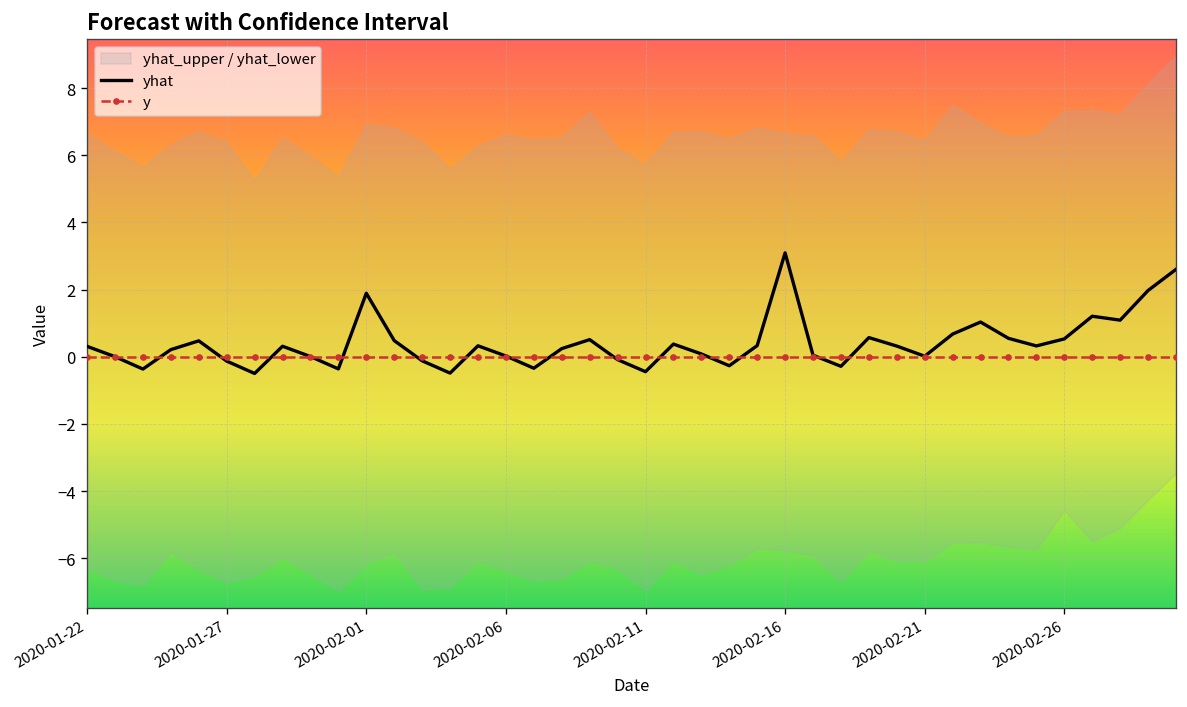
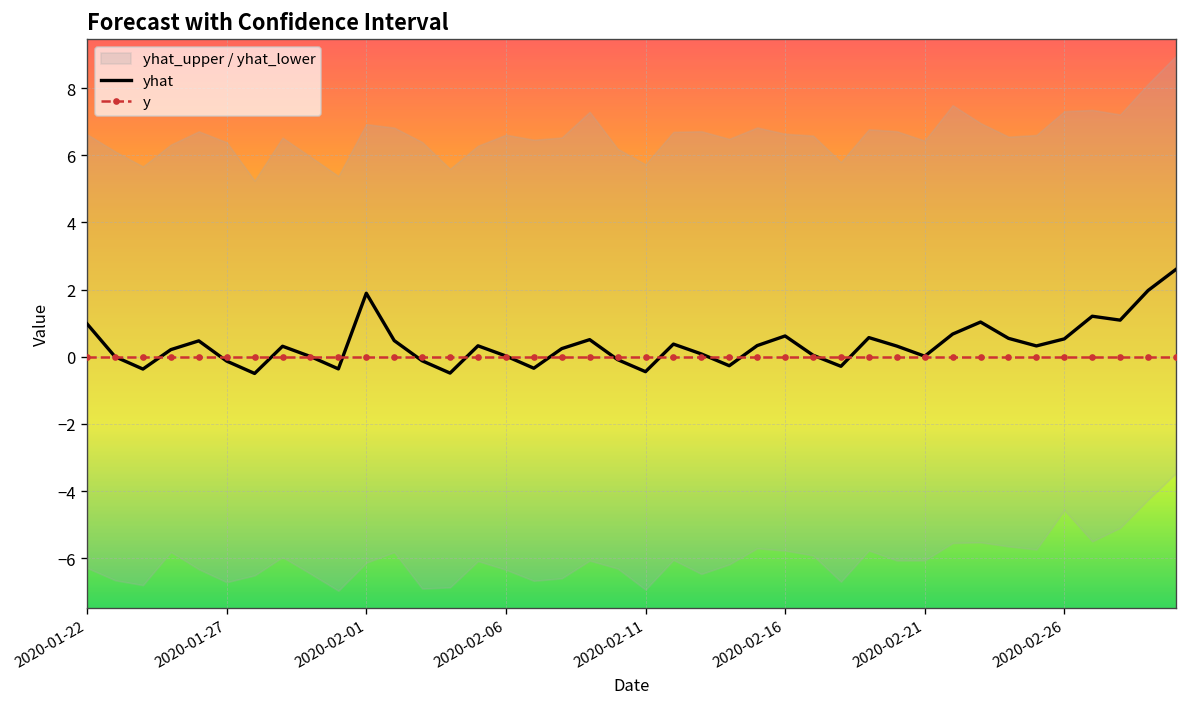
yhat, 2020-01-22: 0.3 -> 1.0
yhat, 2020-02-16: 3.1 -> 0.6
